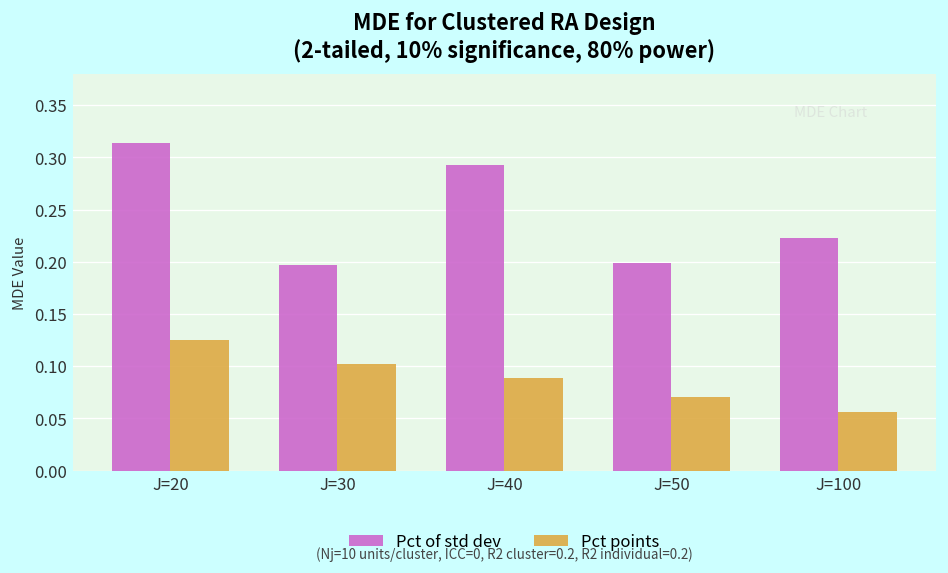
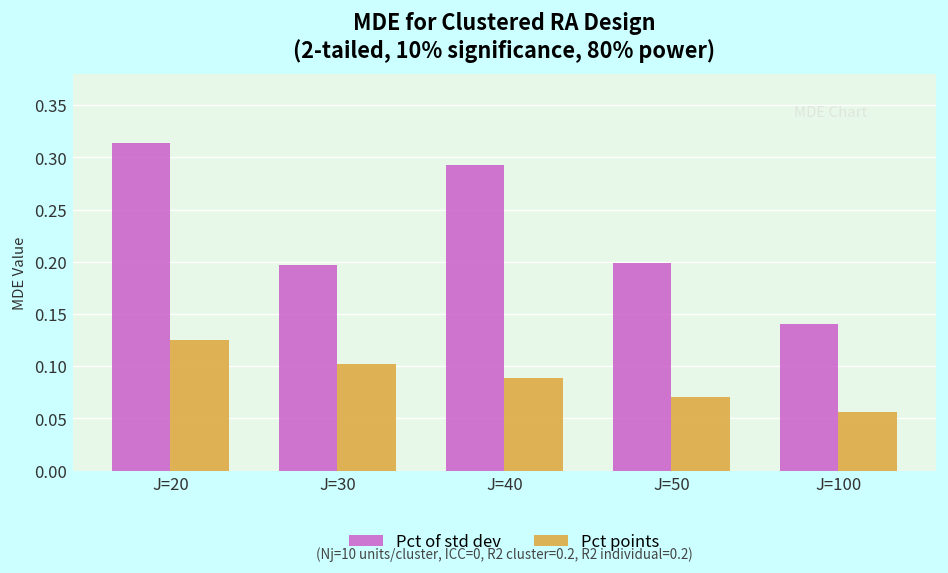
Pct of std dev, J=100: 0.22 -> 0.14
